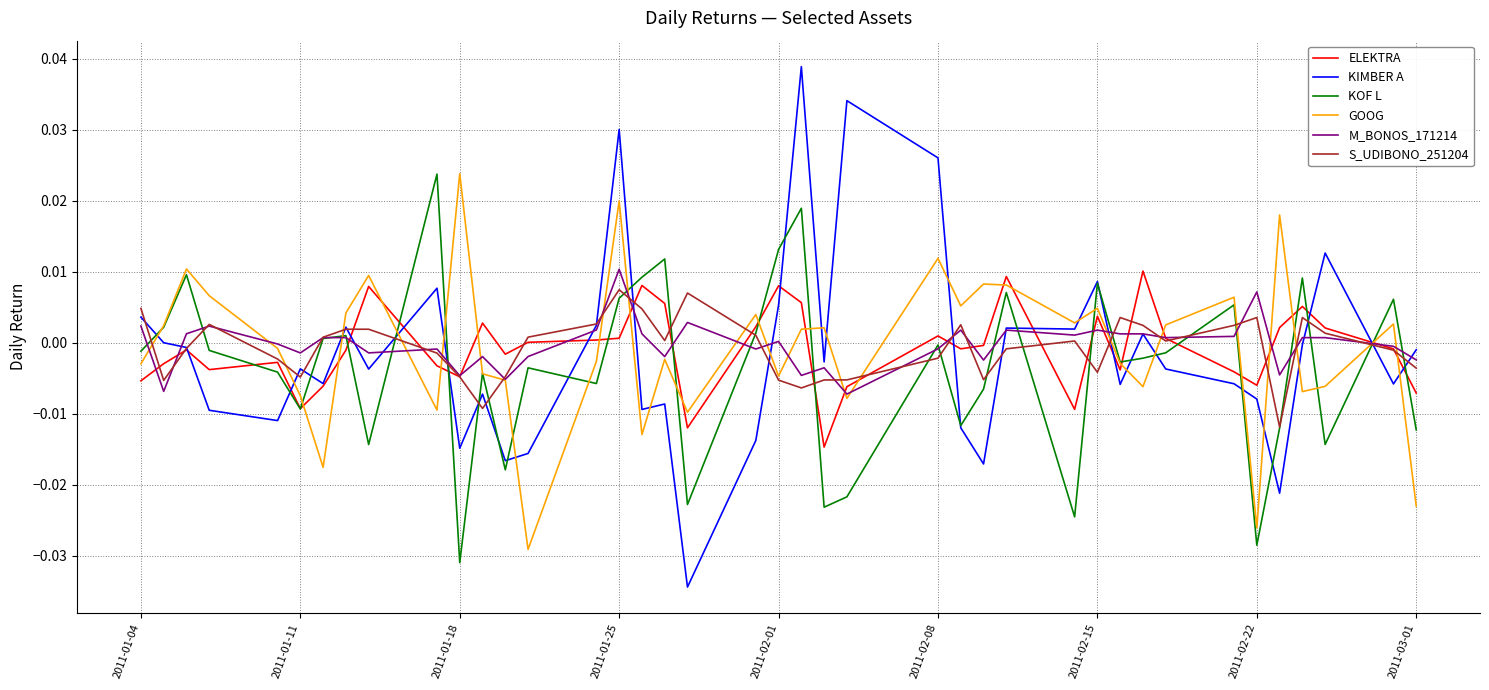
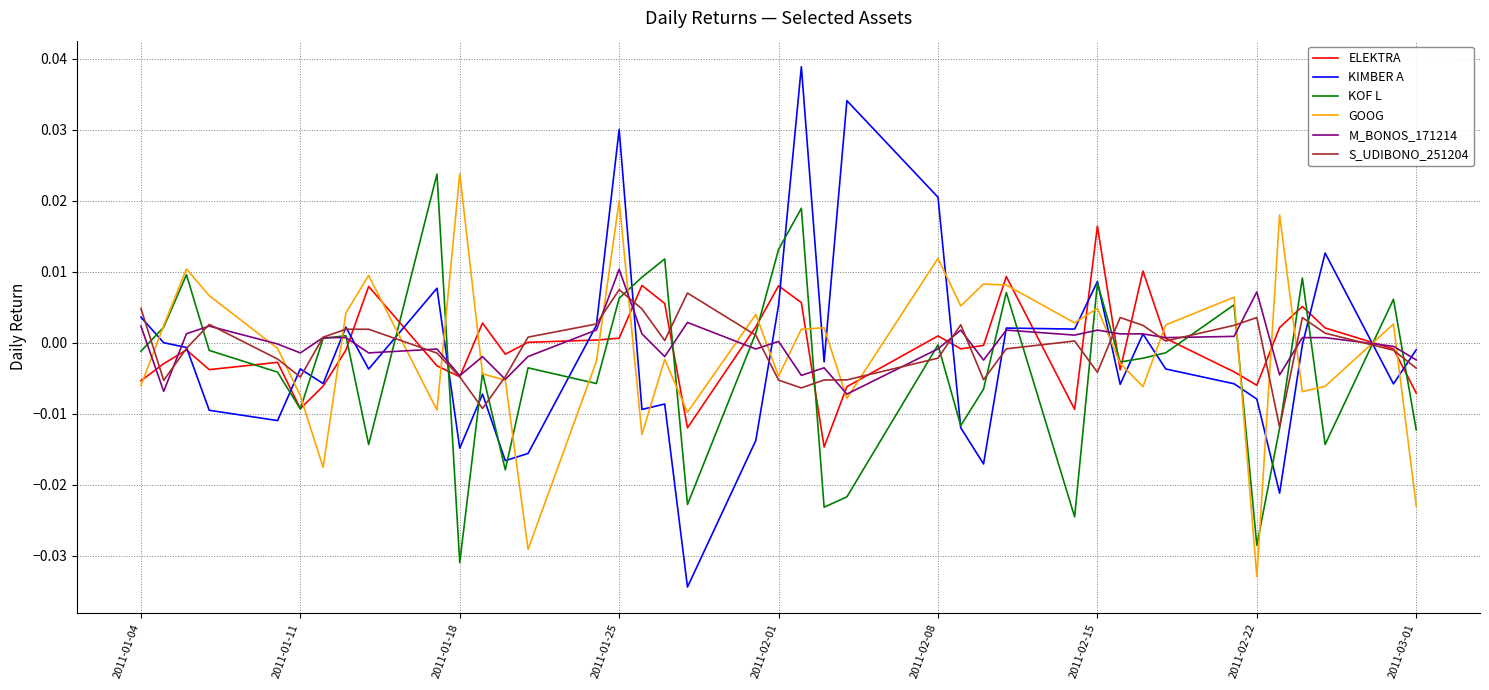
GOOG, 2011-01-04: -0.003 -> -0.006
KIMBER A, 2011-02-08: 0.026 -> 0.021
ELEKTRA, 2011-02-15: 0.004 -> 0.016
GOOG, 2011-02-22: -0.026 -> -0.033
